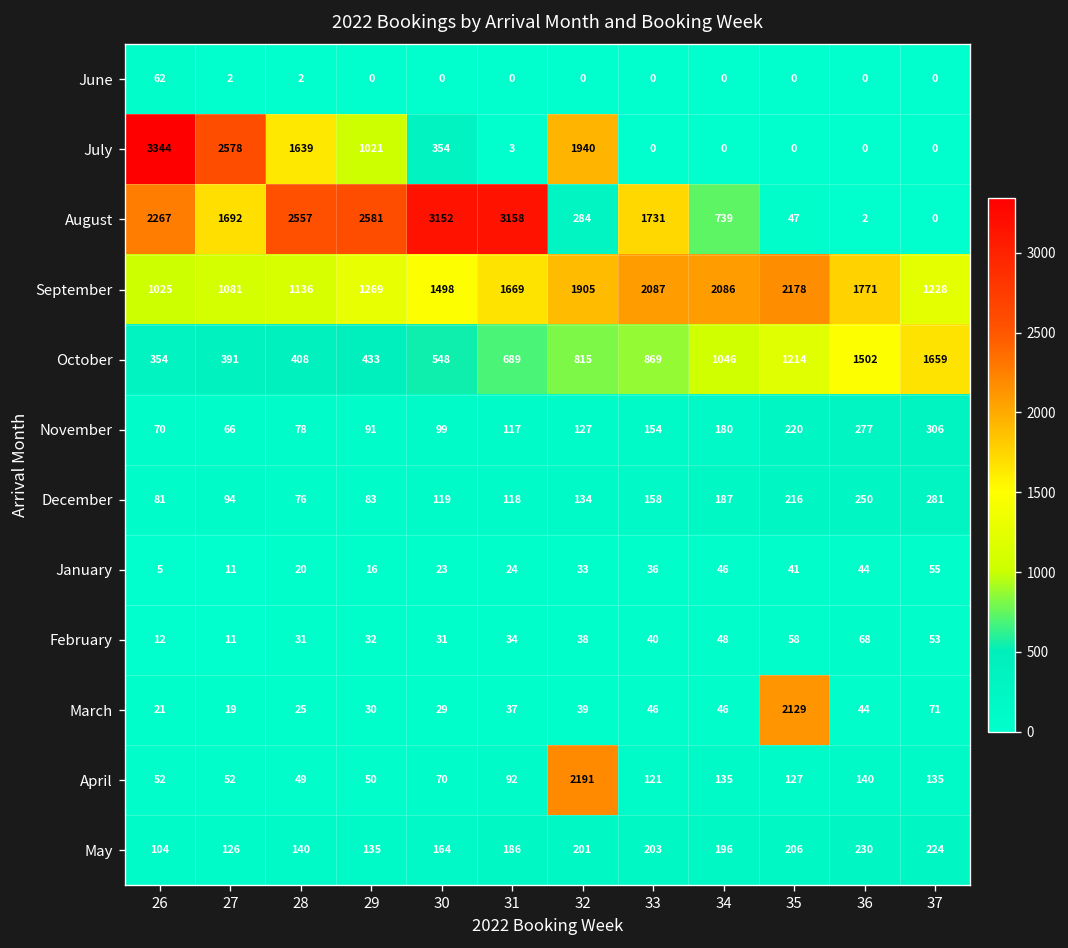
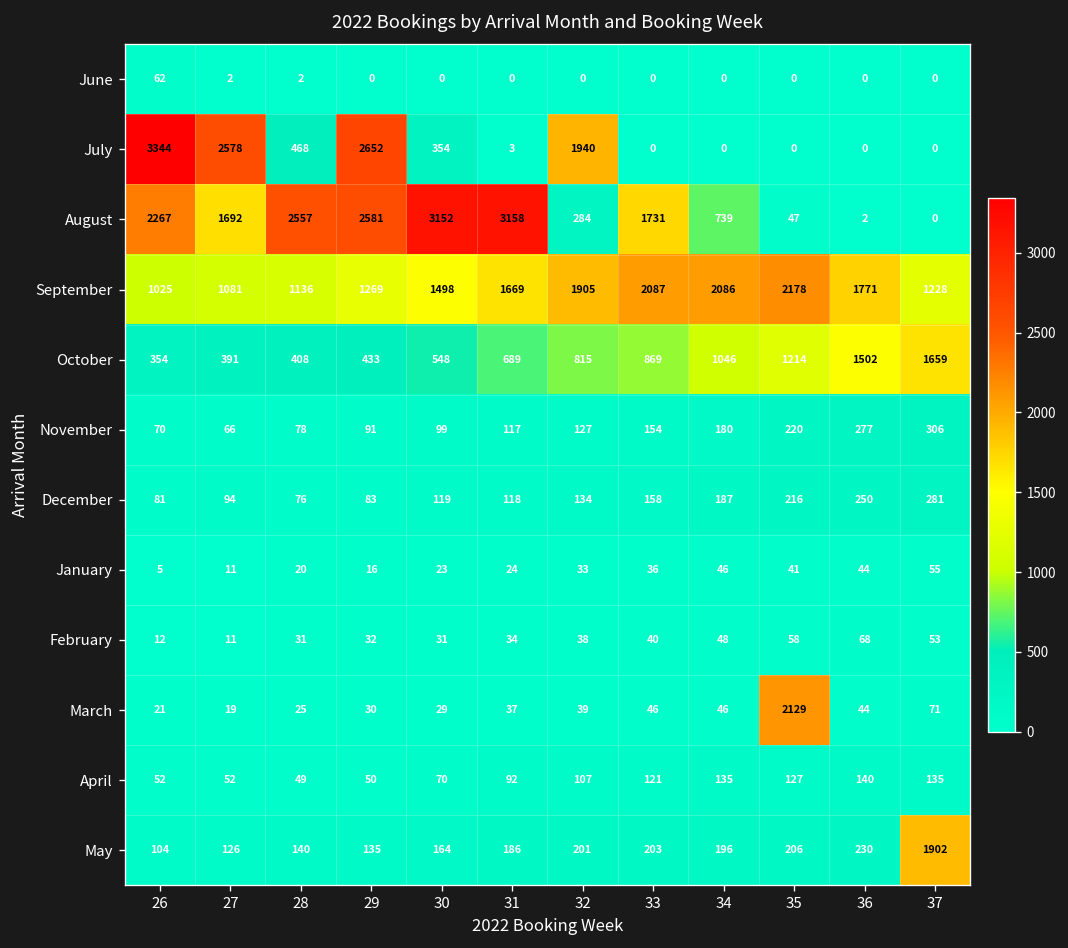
July, 28: 1639 -> 468
July, 29: 1021 -> 2652
April, 32: 2191 -> 107
May, 37: 224 -> 1902
